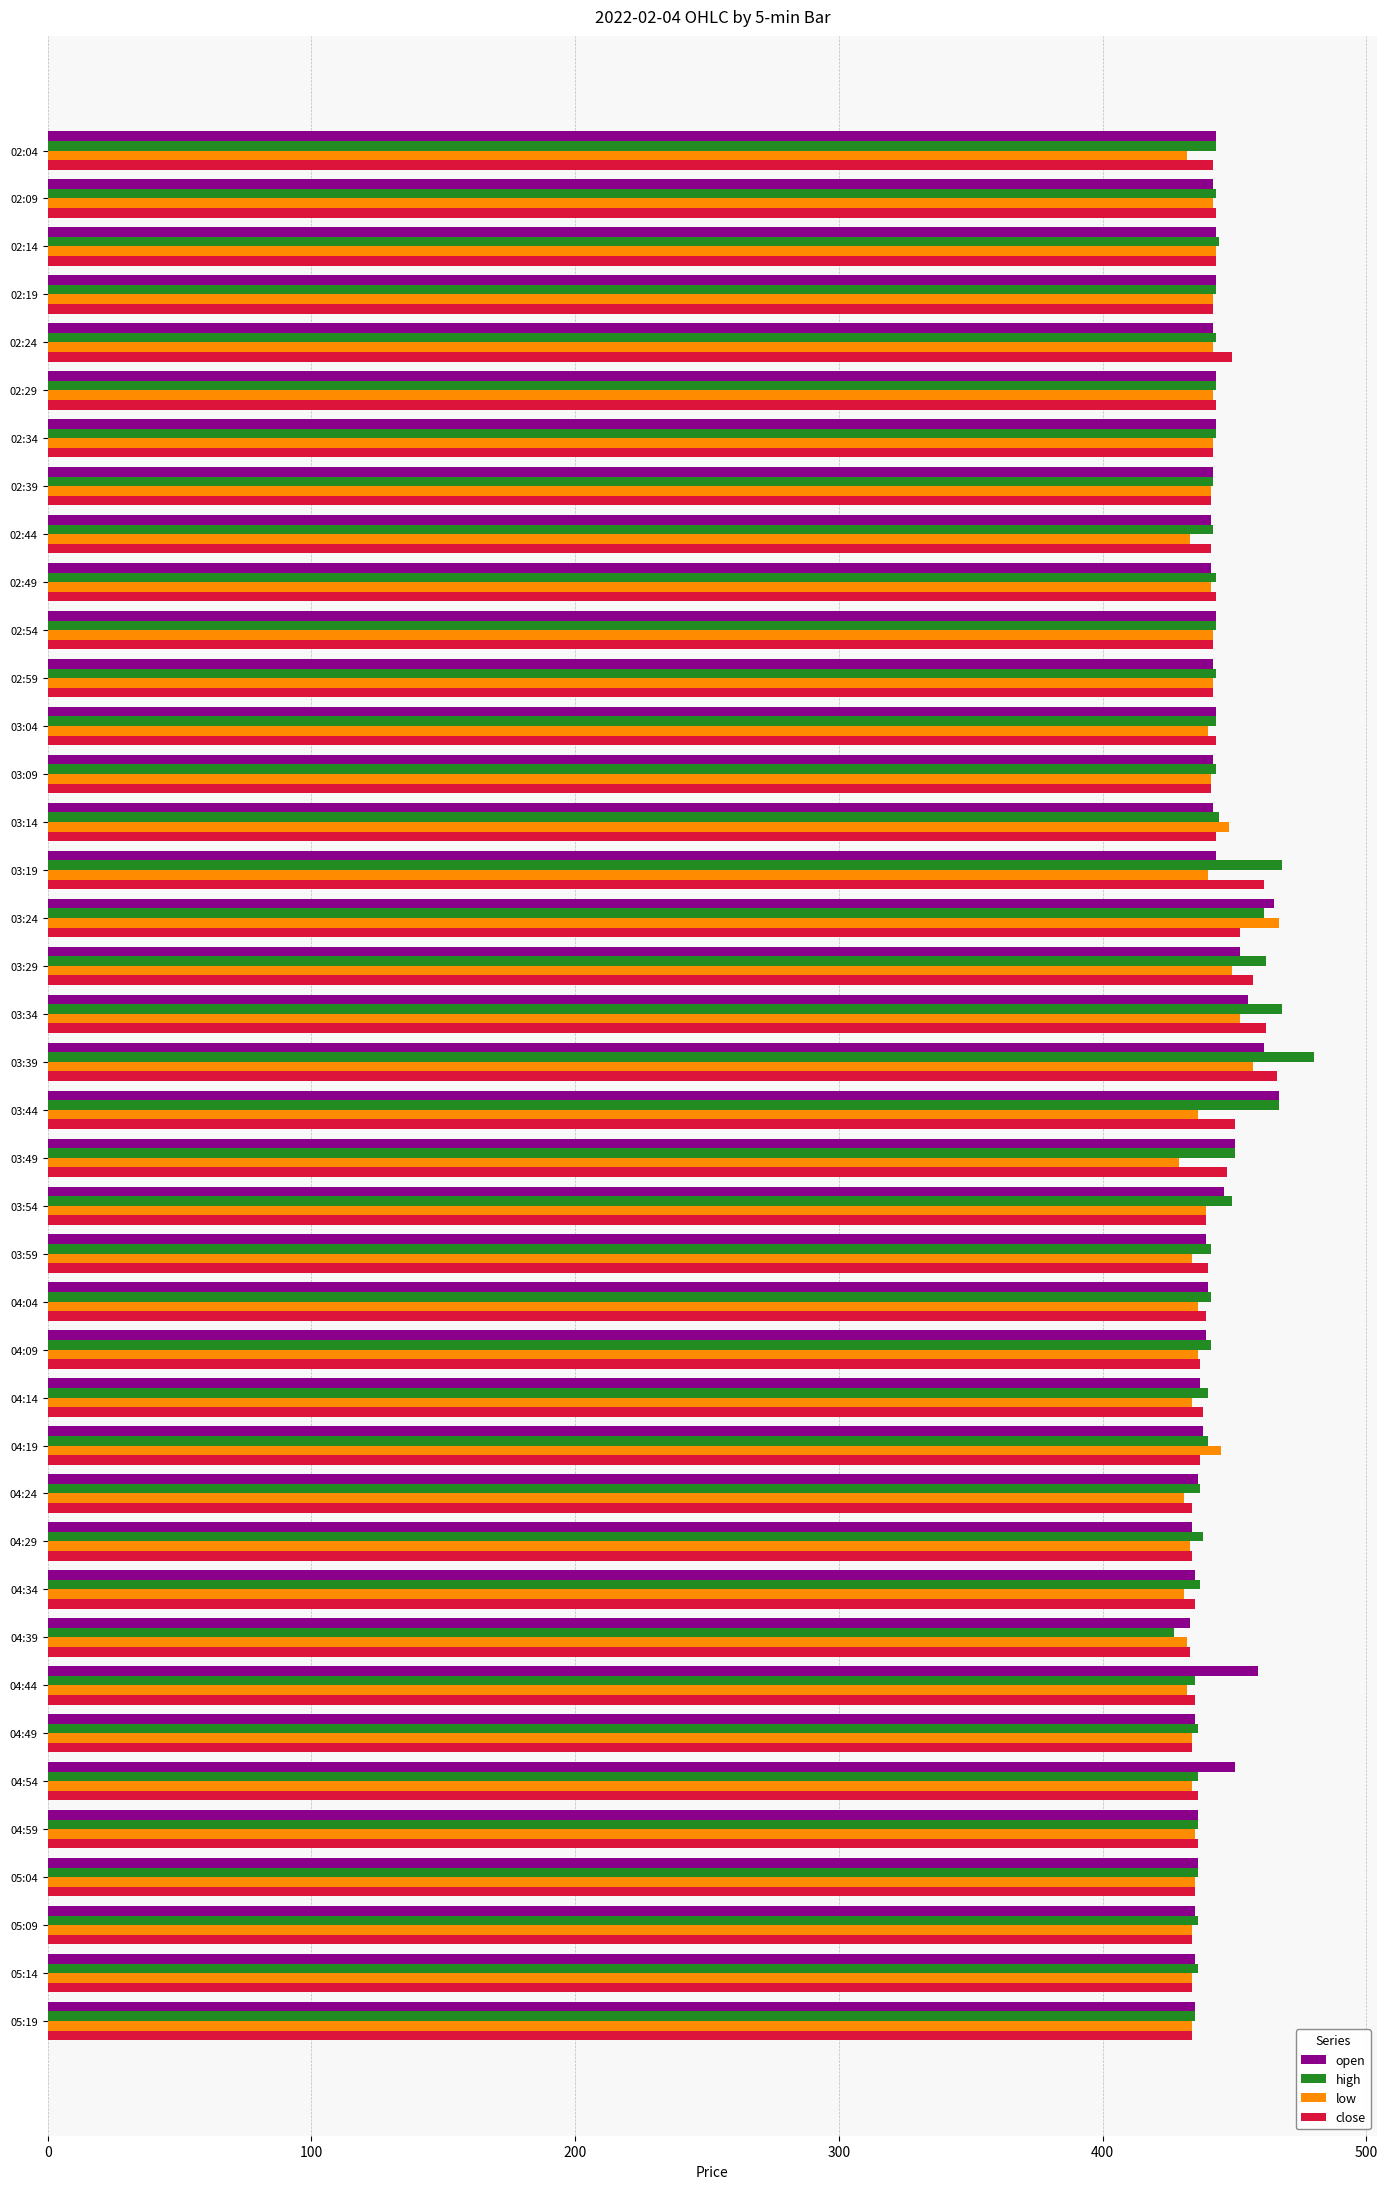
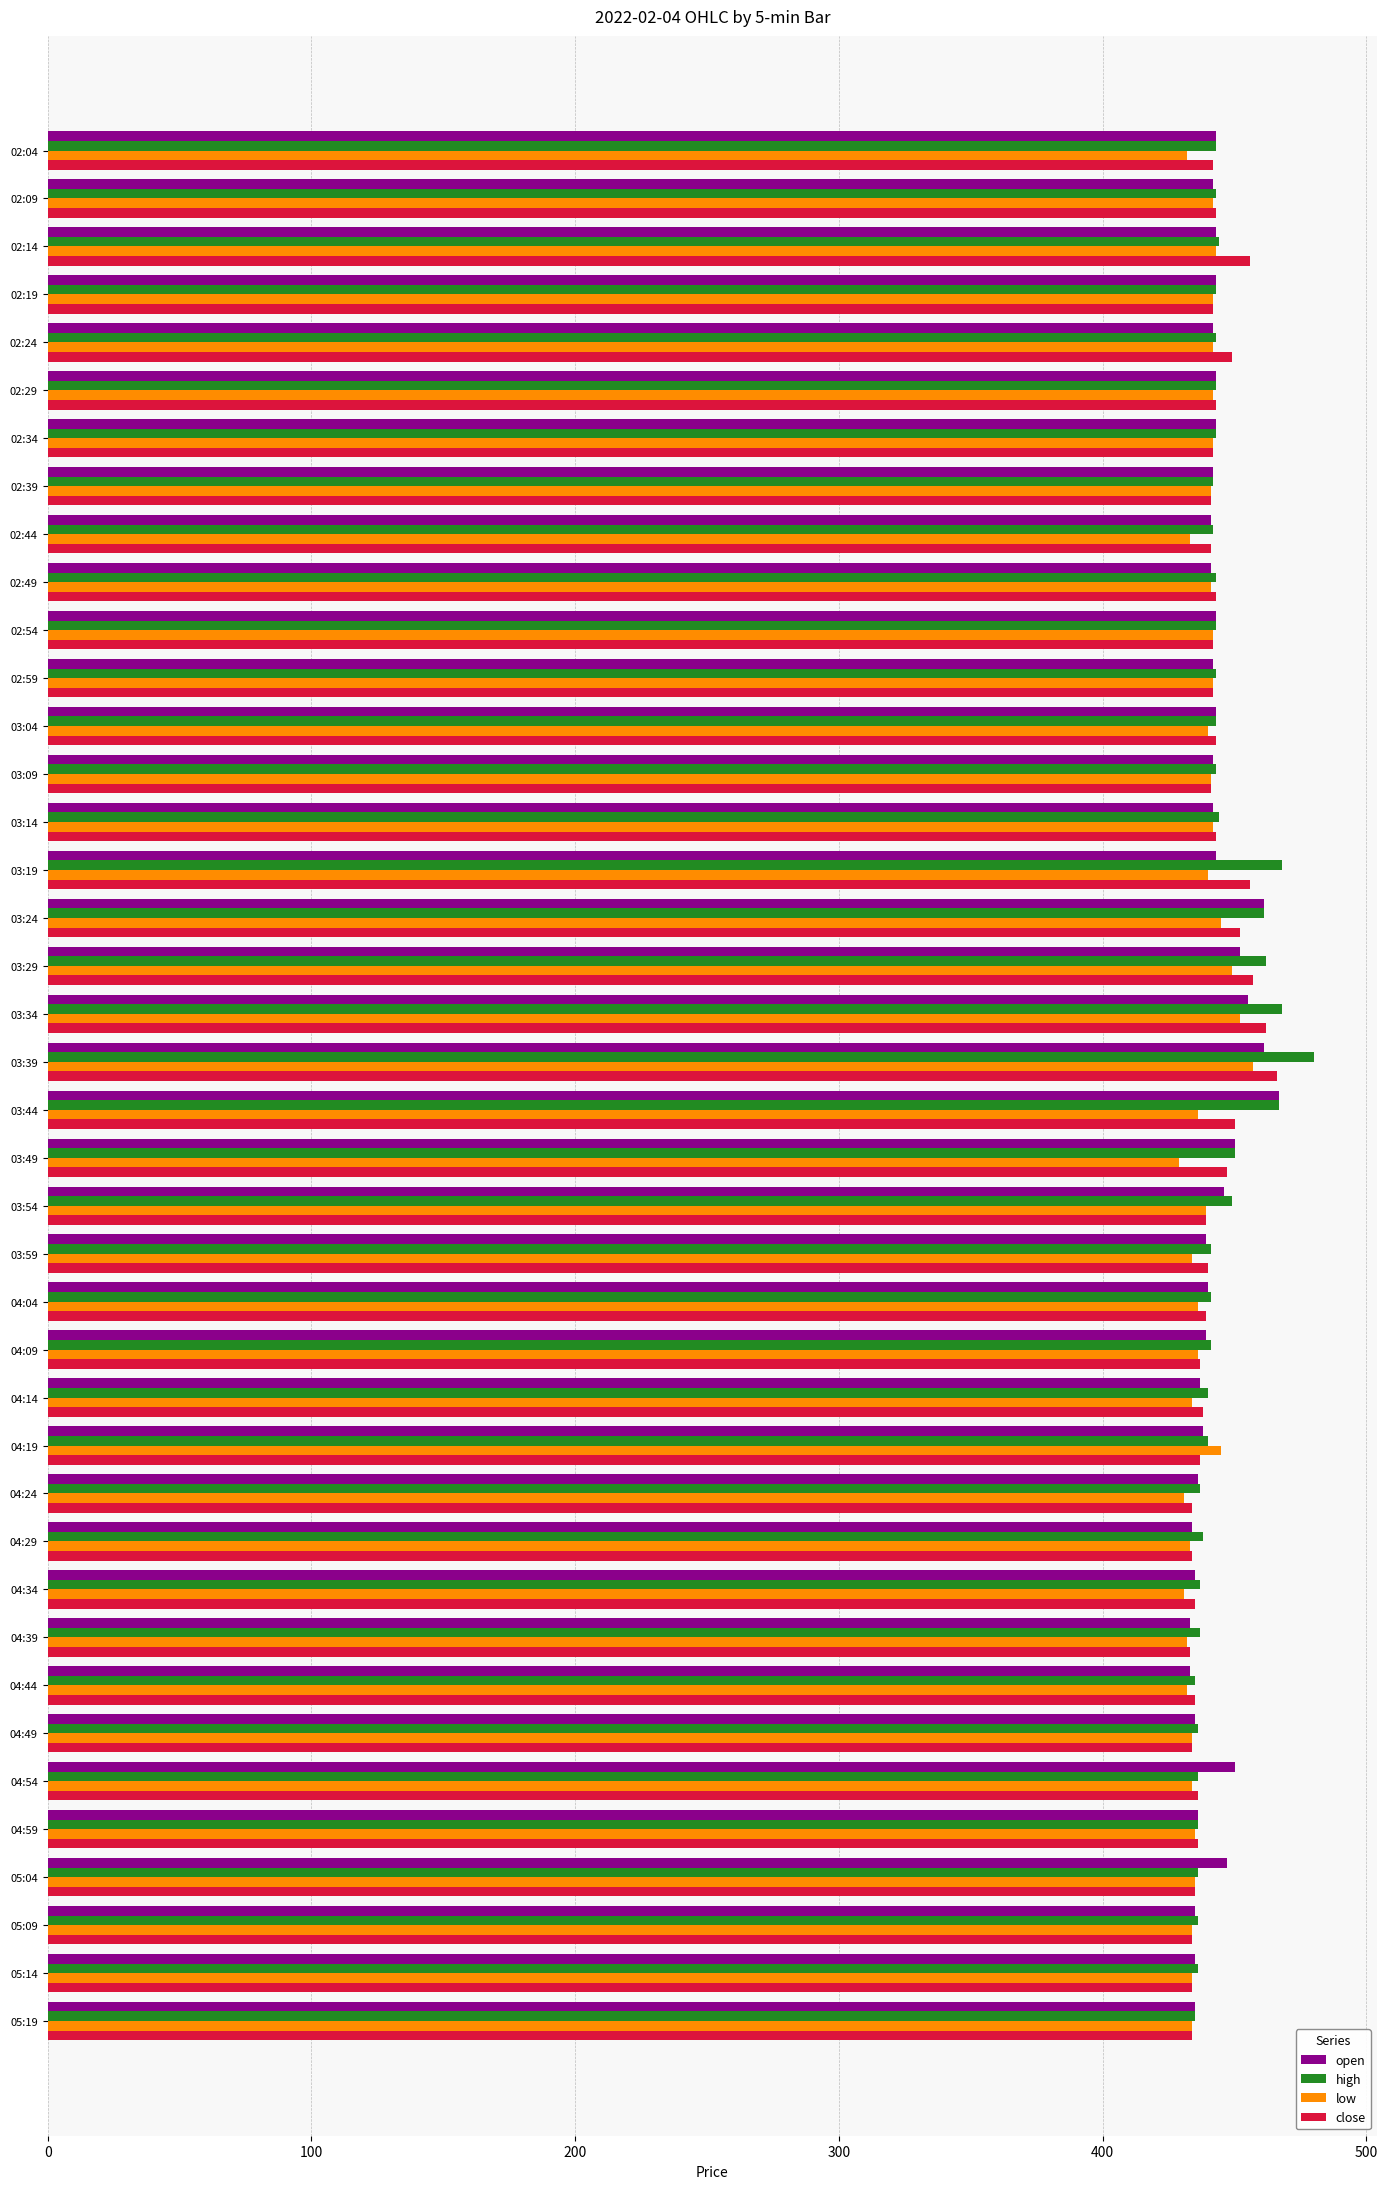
close, 02:14: 443 -> 456
low, 03:14: 448 -> 442
close, 03:19: 461 -> 456
open, 03:24: 465 -> 461
low, 03:24: 467 -> 445
high, 04:39: 427 -> 437
open, 04:44: 459 -> 433
open, 05:04: 436 -> 447
